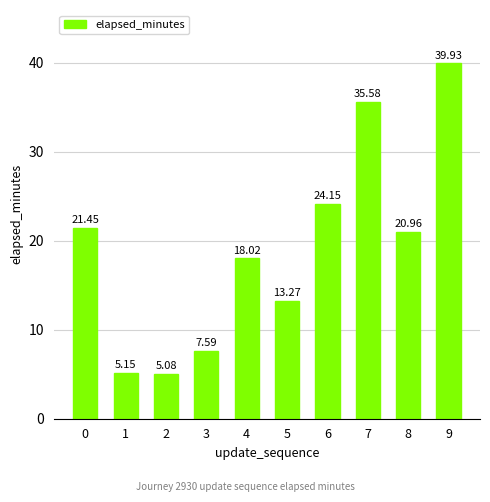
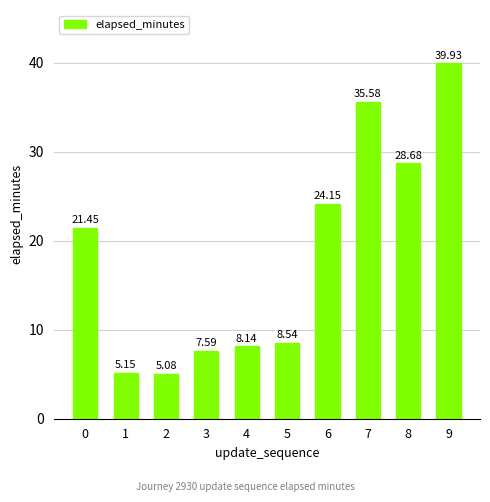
4: 18.02 -> 8.14
5: 13.27 -> 8.54
8: 20.96 -> 28.68
